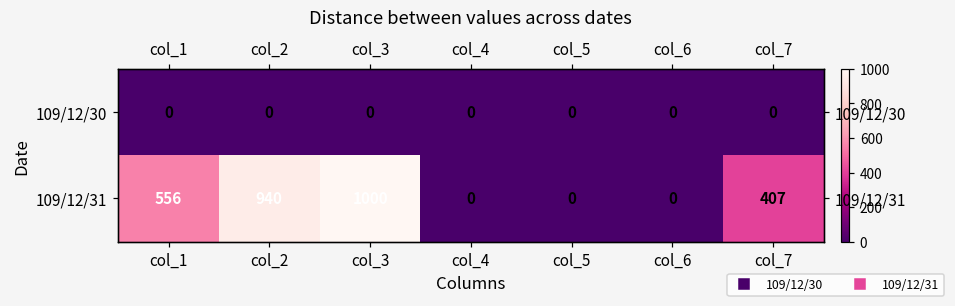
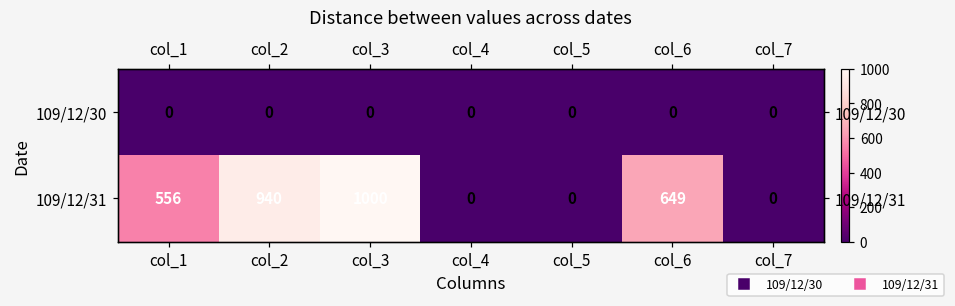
109/12/31, col_6: 0 -> 649
109/12/31, col_7: 407 -> 0
